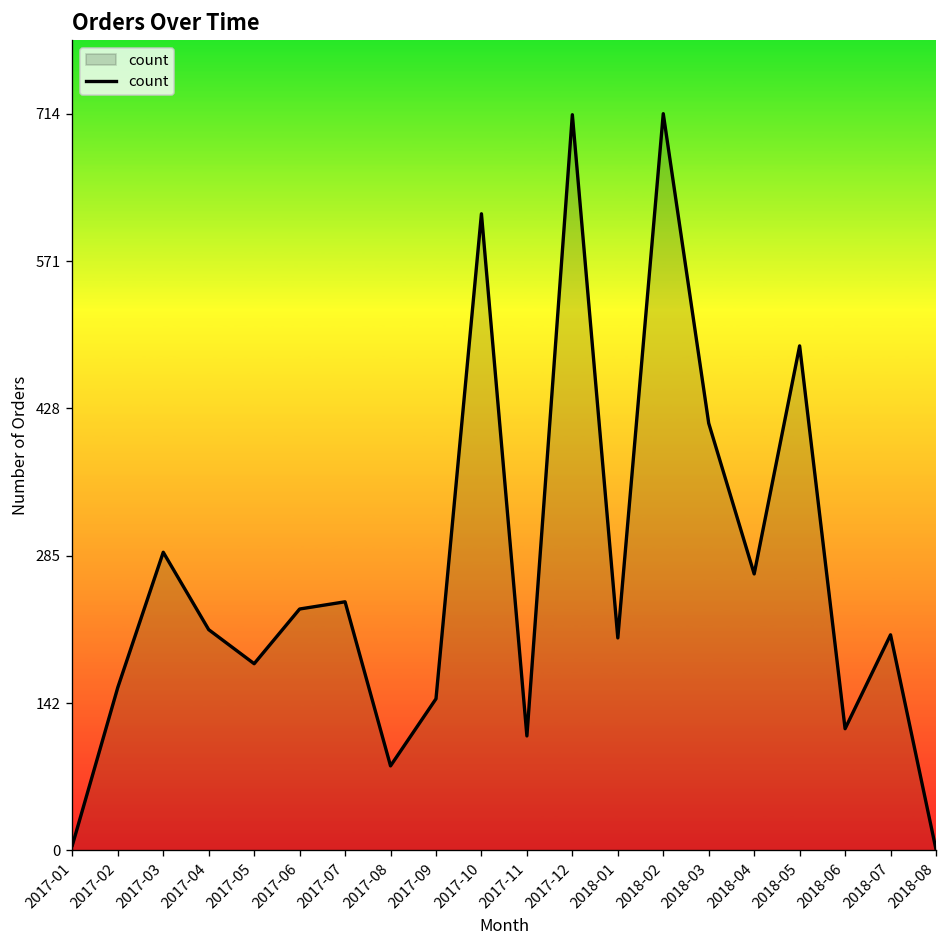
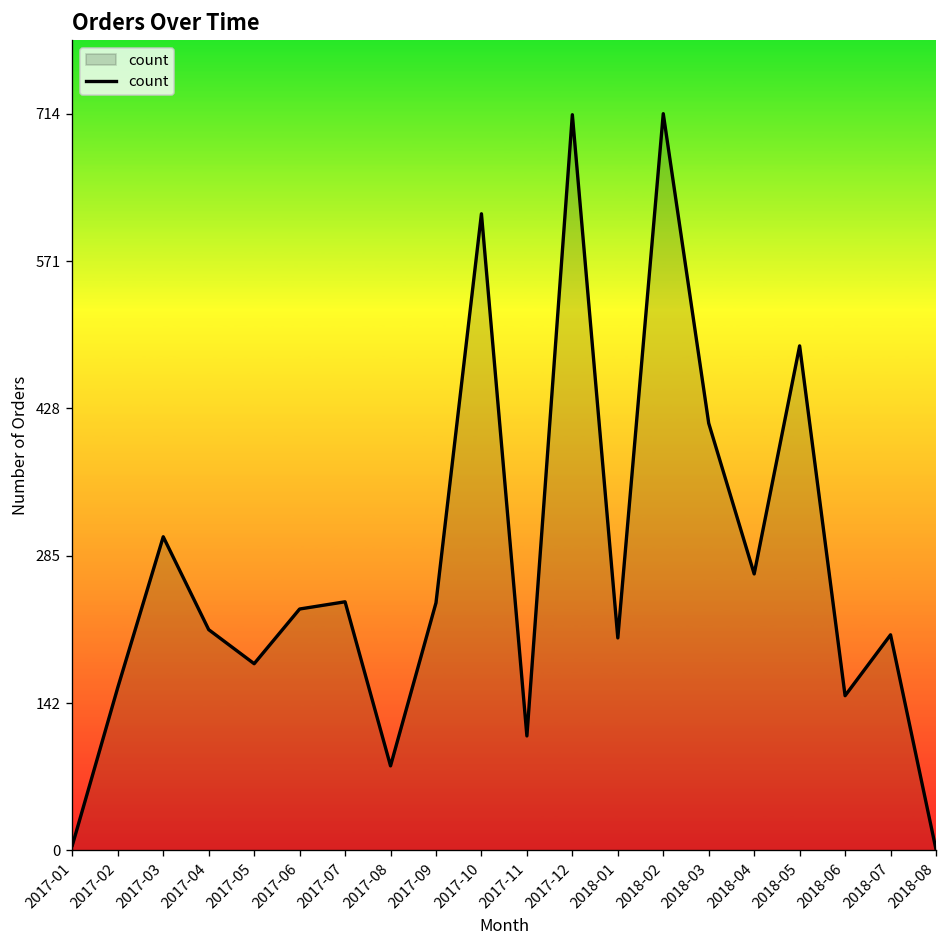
2017-03: 290 -> 300
2017-09: 150 -> 240
2018-06: 120 -> 150
